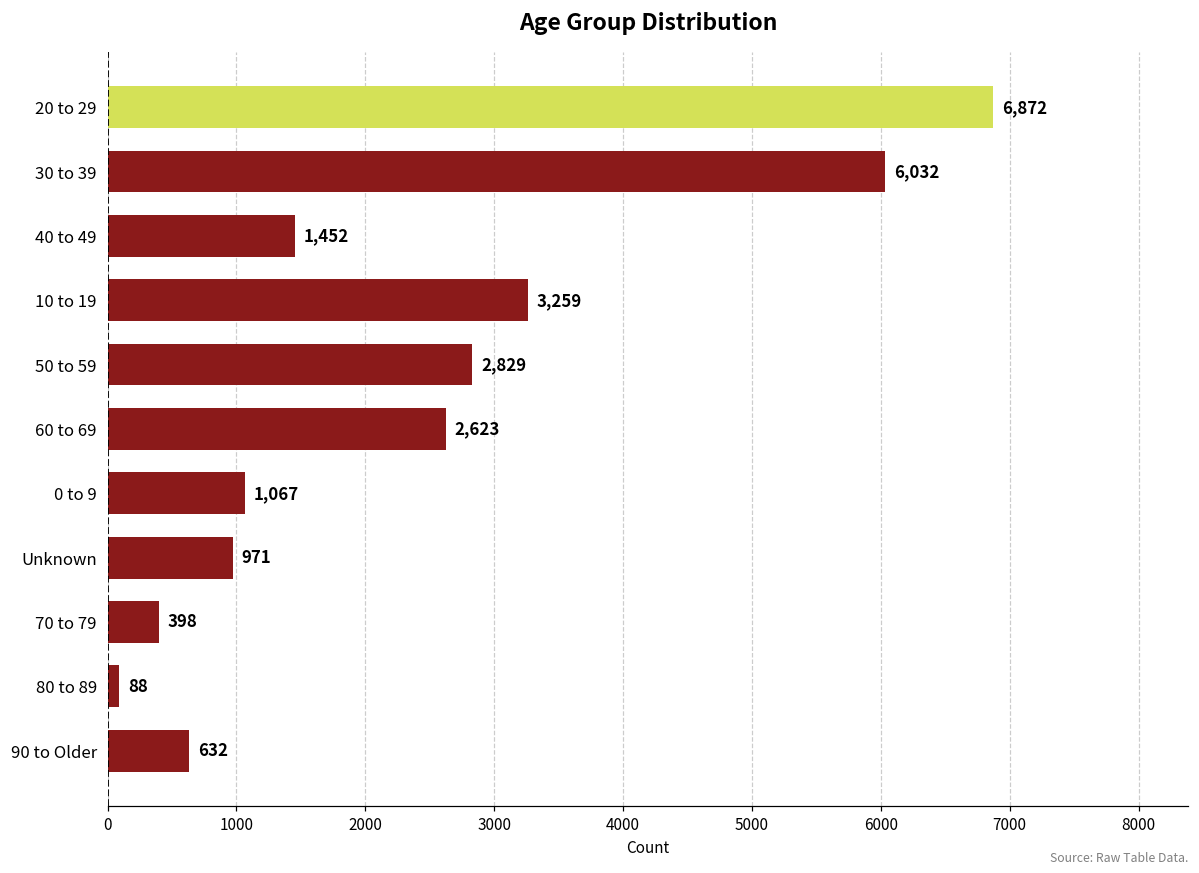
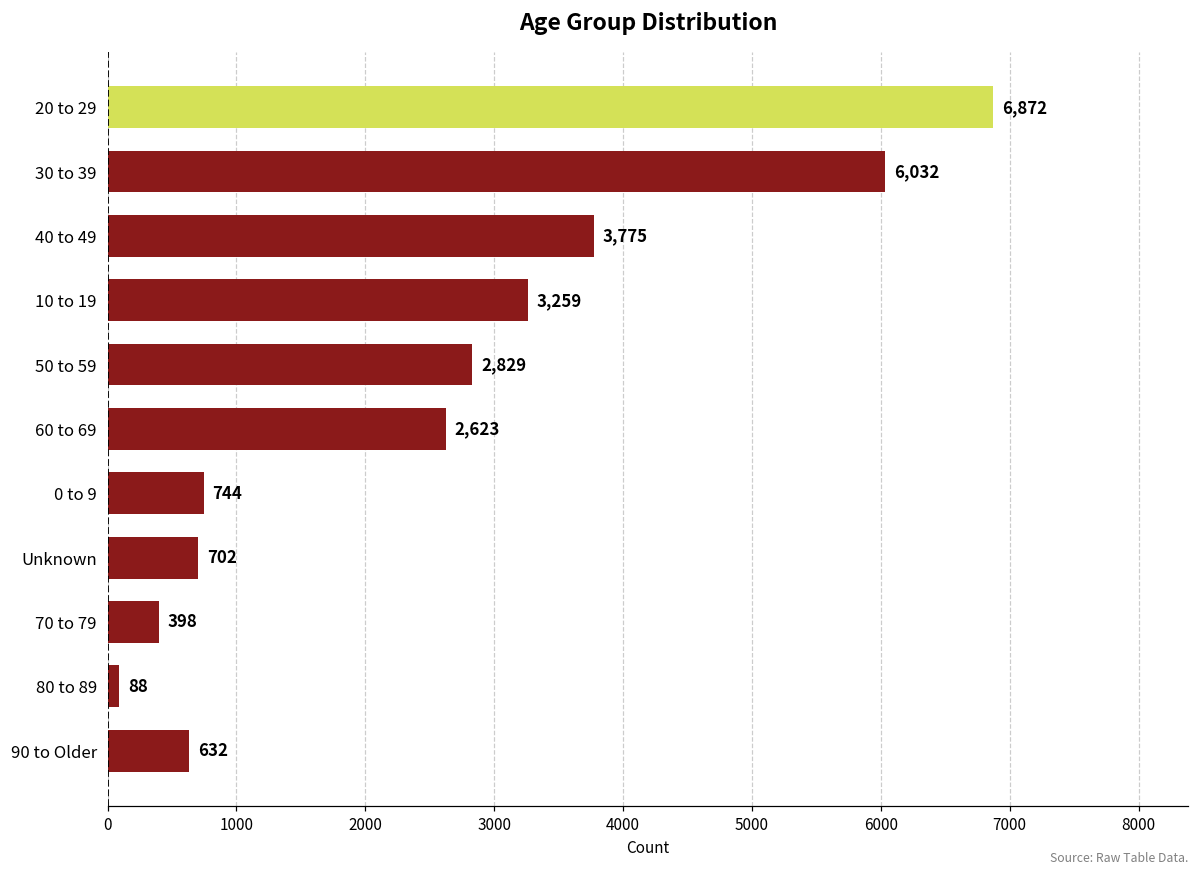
40 to 49: 1,452 -> 3,775
0 to 9: 1,067 -> 744
Unknown: 971 -> 702
